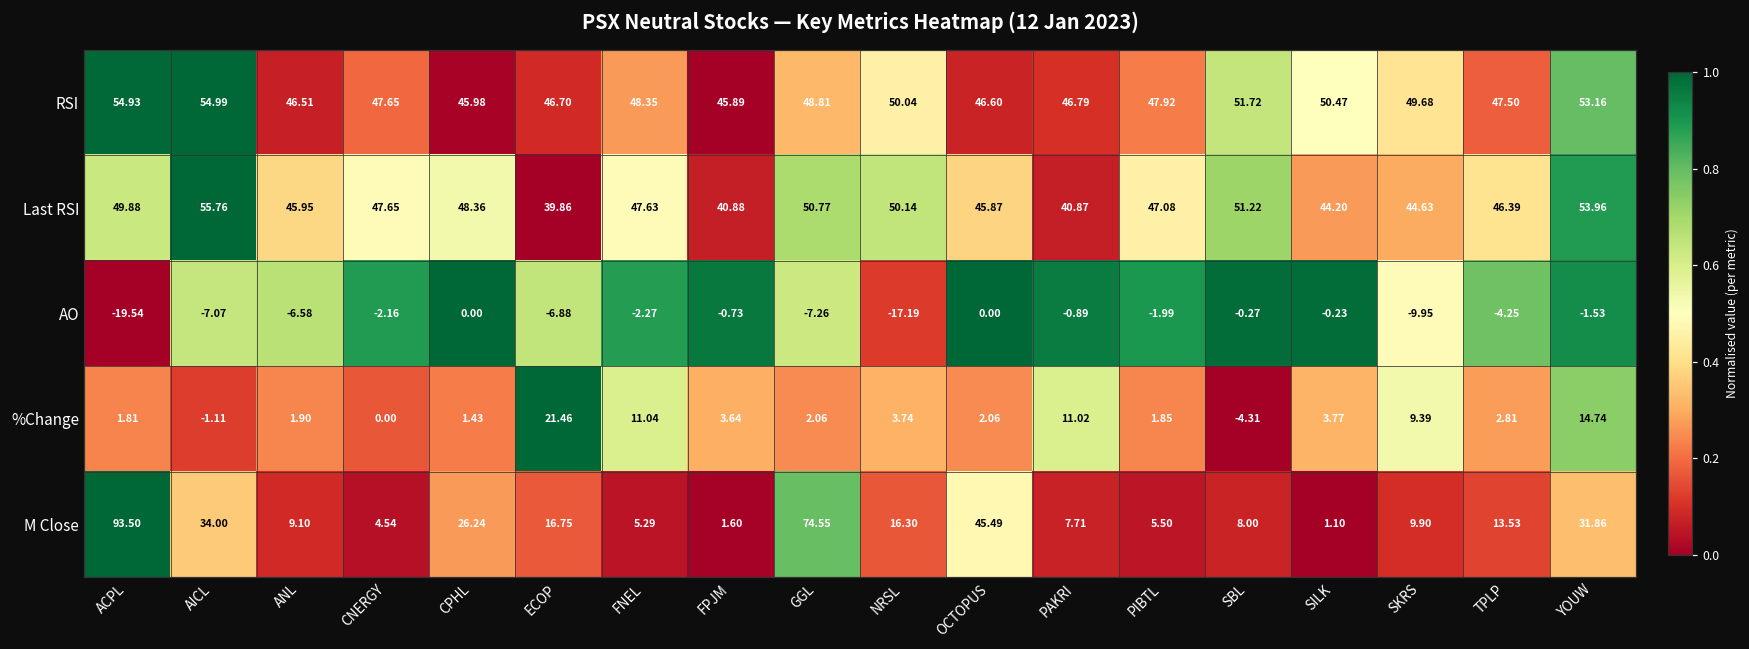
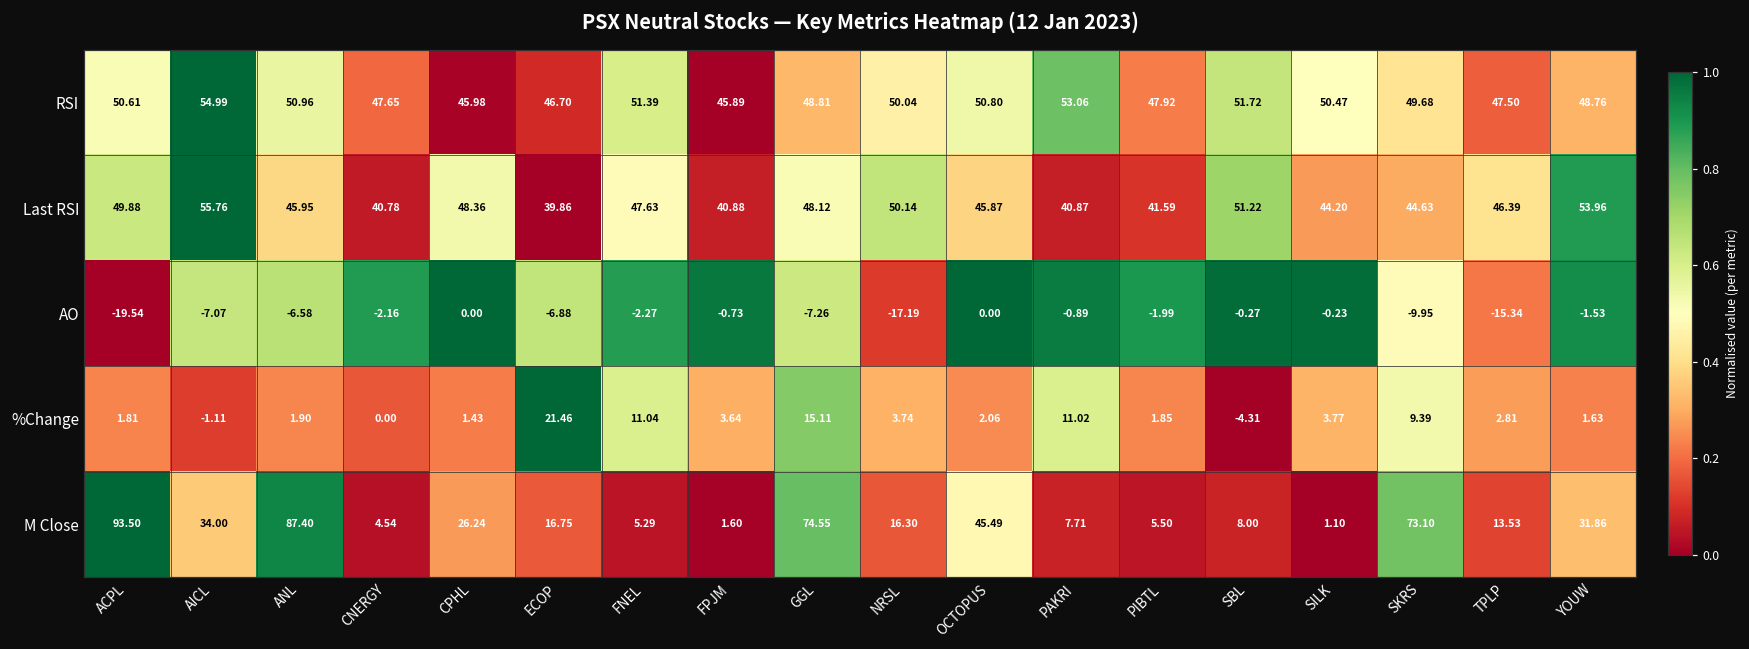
RSI, ACPL: 54.93 -> 50.61
RSI, ANL: 46.51 -> 50.96
RSI, FNEL: 48.35 -> 51.39
RSI, OCTOPUS: 46.60 -> 50.80
RSI, PAKRI: 46.79 -> 53.06
RSI, YOUW: 53.16 -> 48.76
Last RSI, CNERGY: 47.65 -> 40.78
Last RSI, GGL: 50.77 -> 48.12
Last RSI, PIBTL: 47.08 -> 41.59
AO, TPLP: -4.25 -> -15.34
%Change, GGL: 2.06 -> 15.11
%Change, YOUW: 14.74 -> 1.63
M Close, ANL: 9.10 -> 87.40
M Close, SKRS: 9.90 -> 73.10
